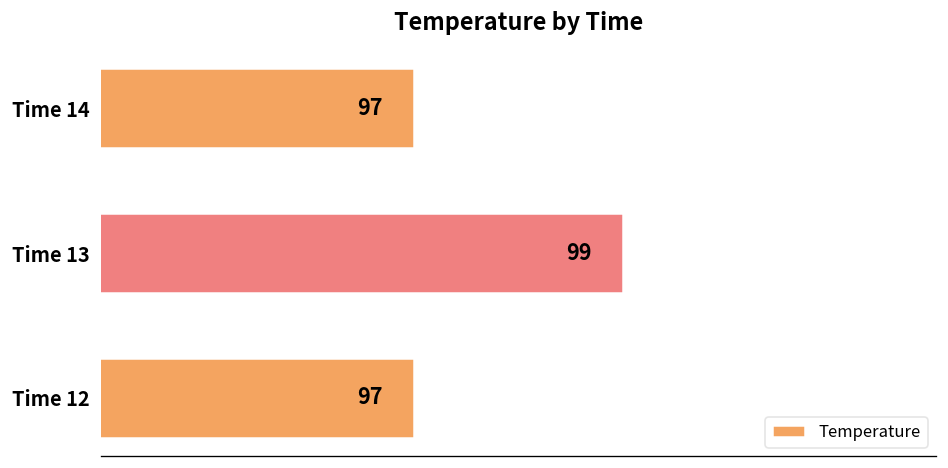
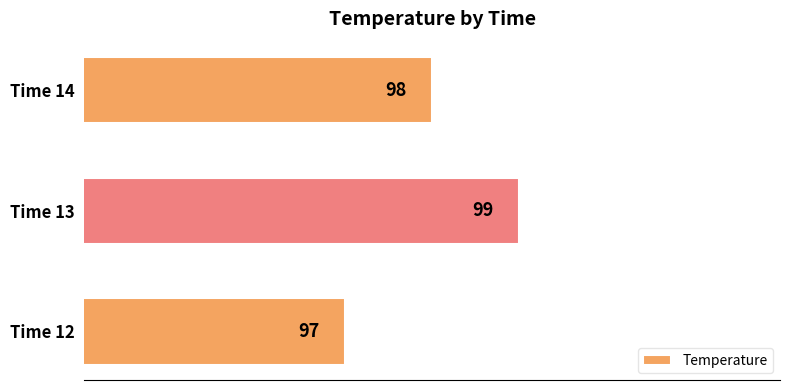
Time 14: 97 -> 98
